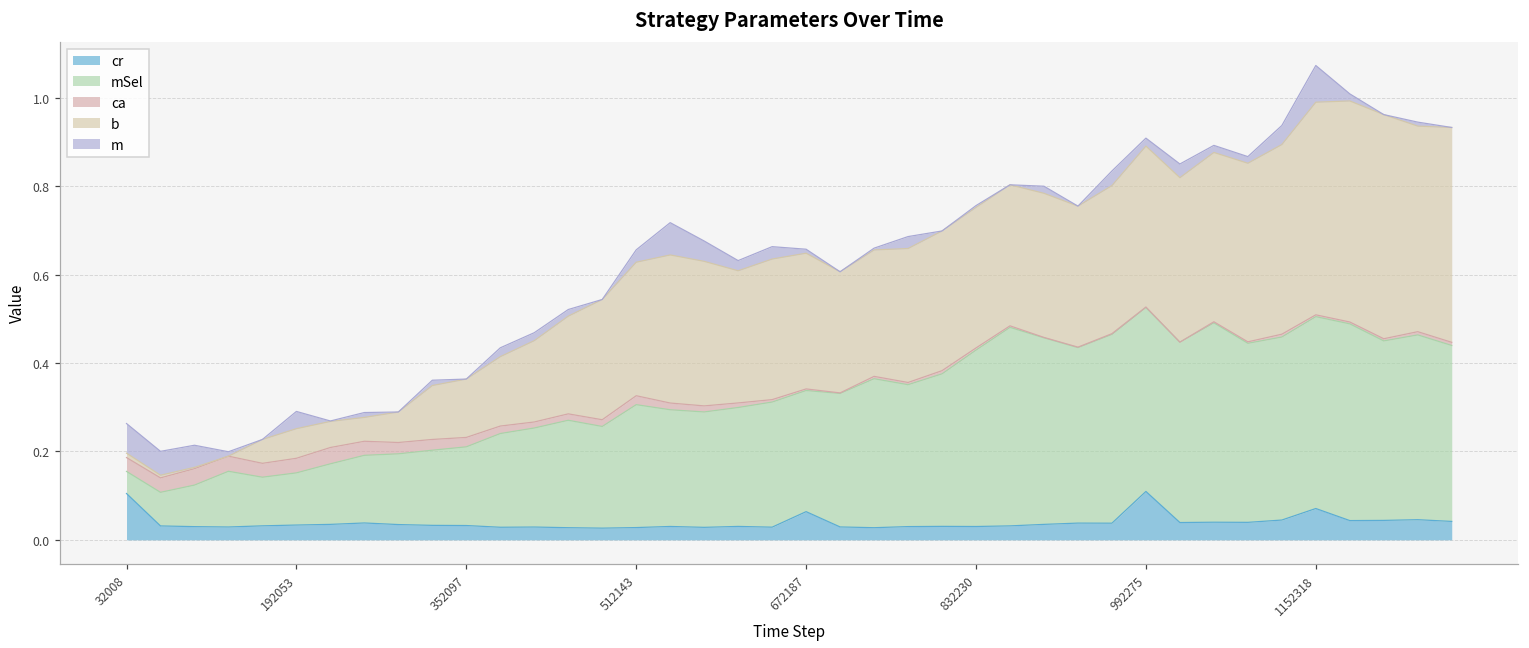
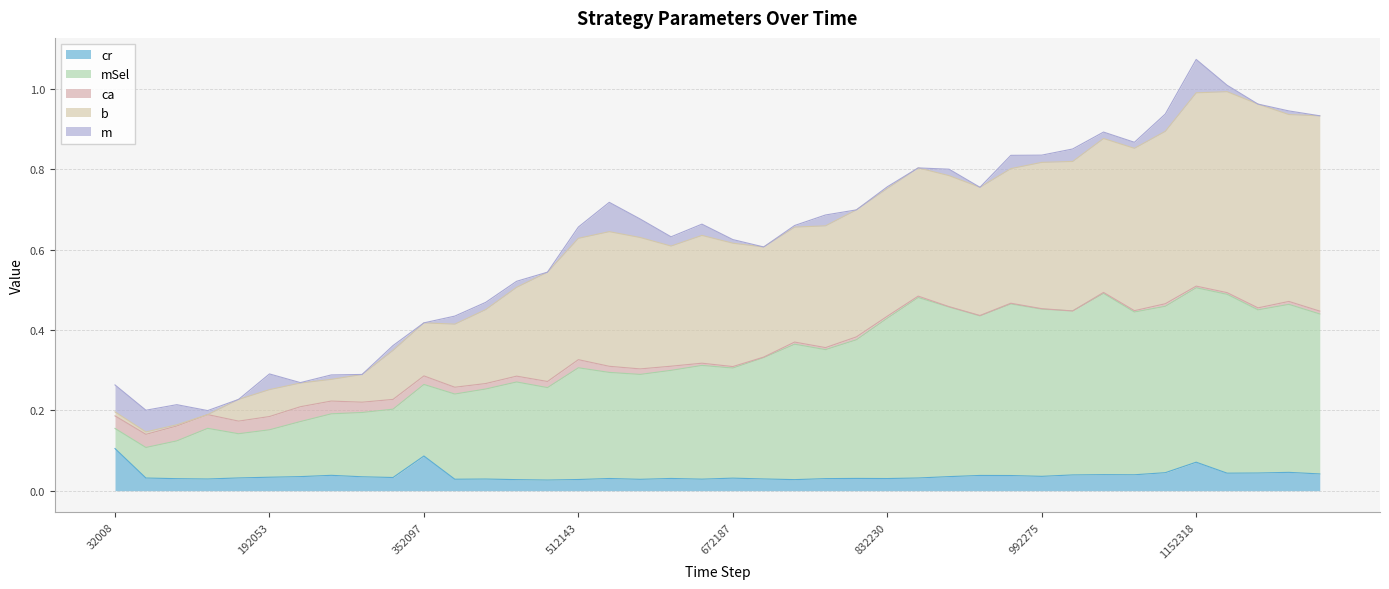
cr, 352097: 0.03 -> 0.09
cr, 672187: 0.06 -> 0.03
cr, 992275: 0.11 -> 0.04
